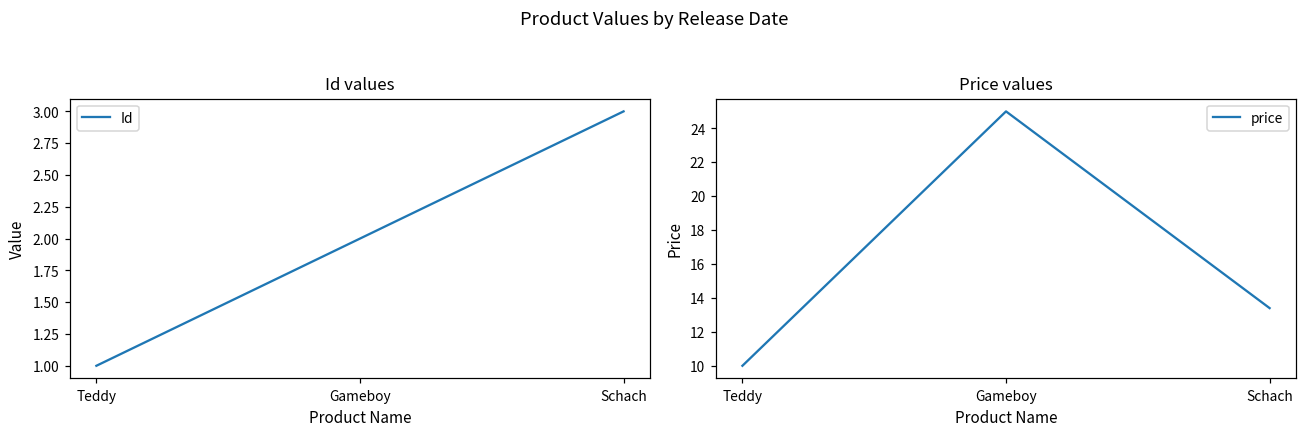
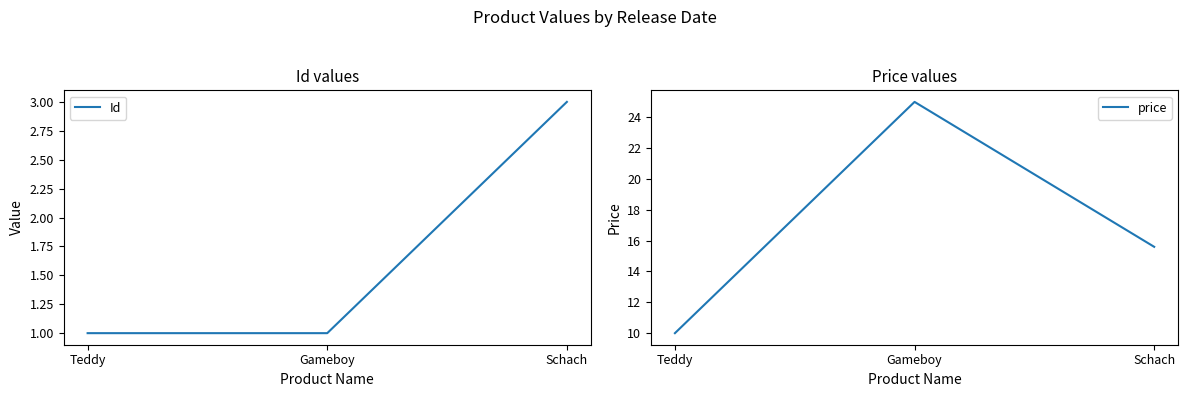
Id values, Gameboy: 2 -> 1
Price values, Schach: 13.4 -> 15.6
